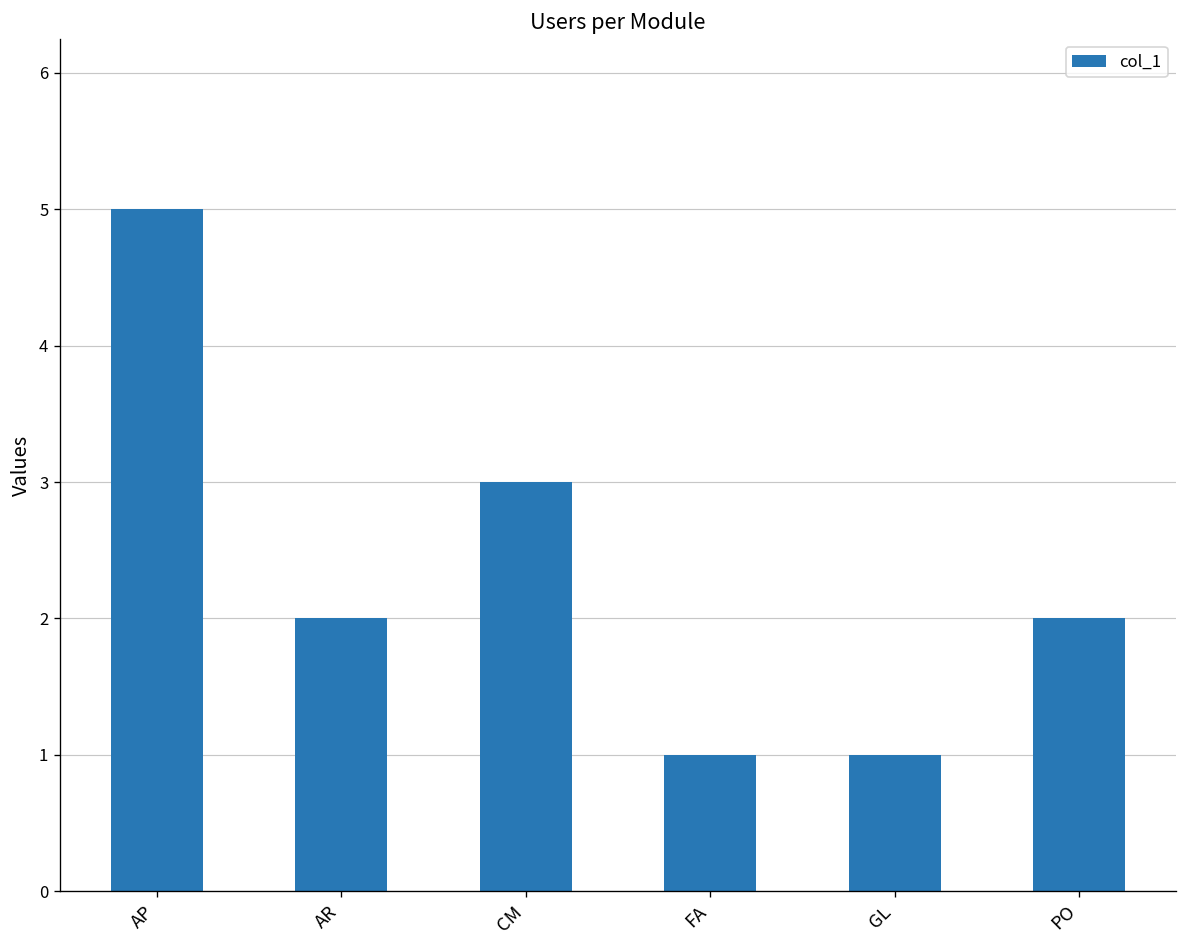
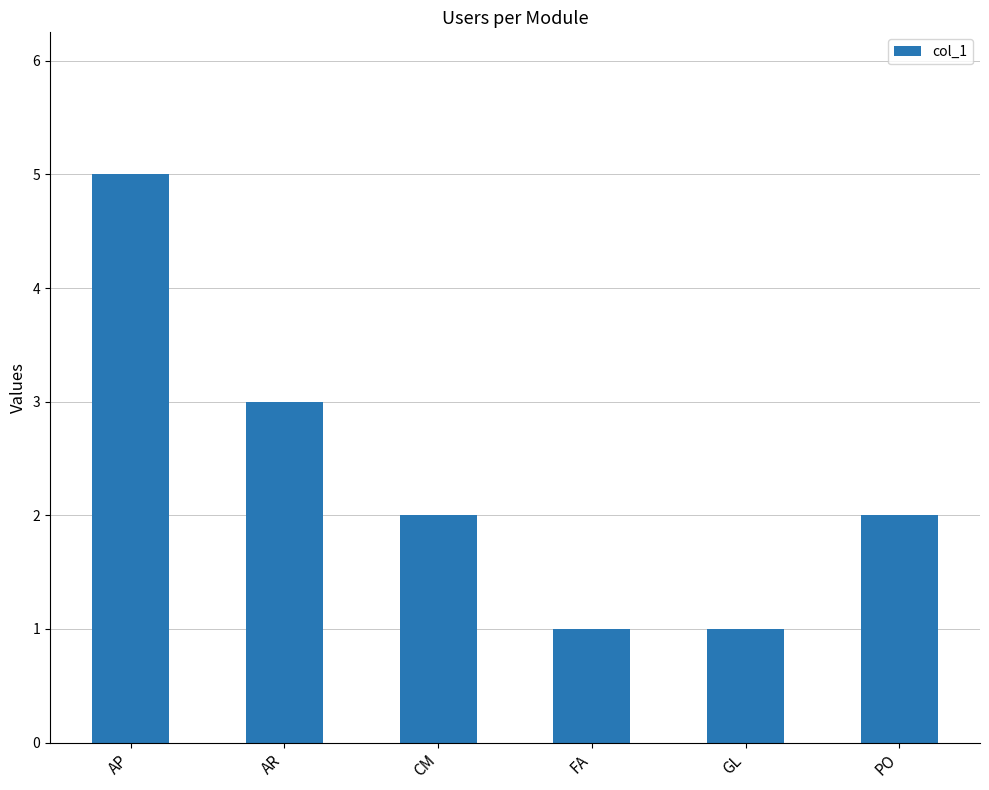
AR: 2 -> 3
CM: 3 -> 2
